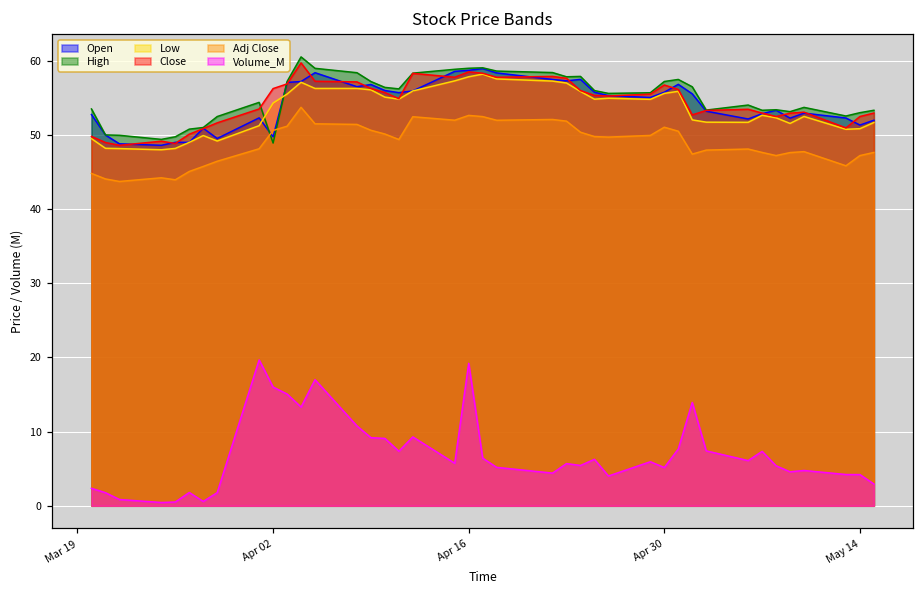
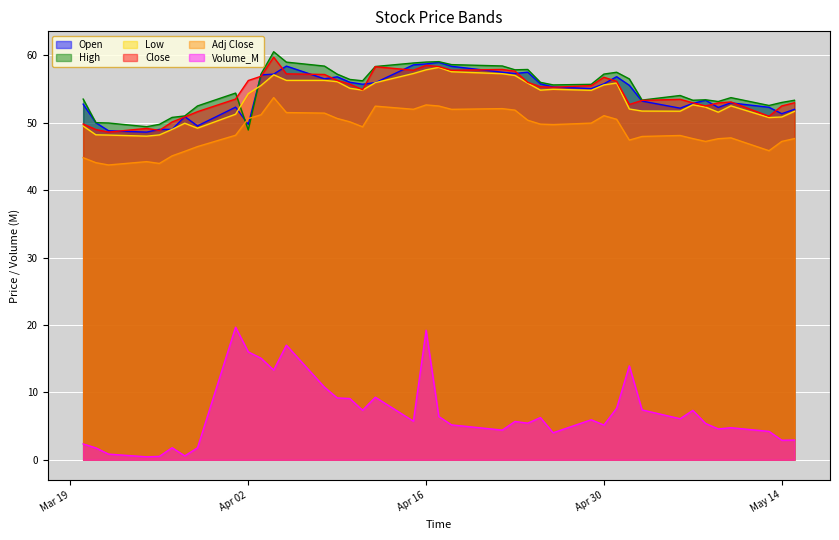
Volume_M, May 14: 4 -> 3
